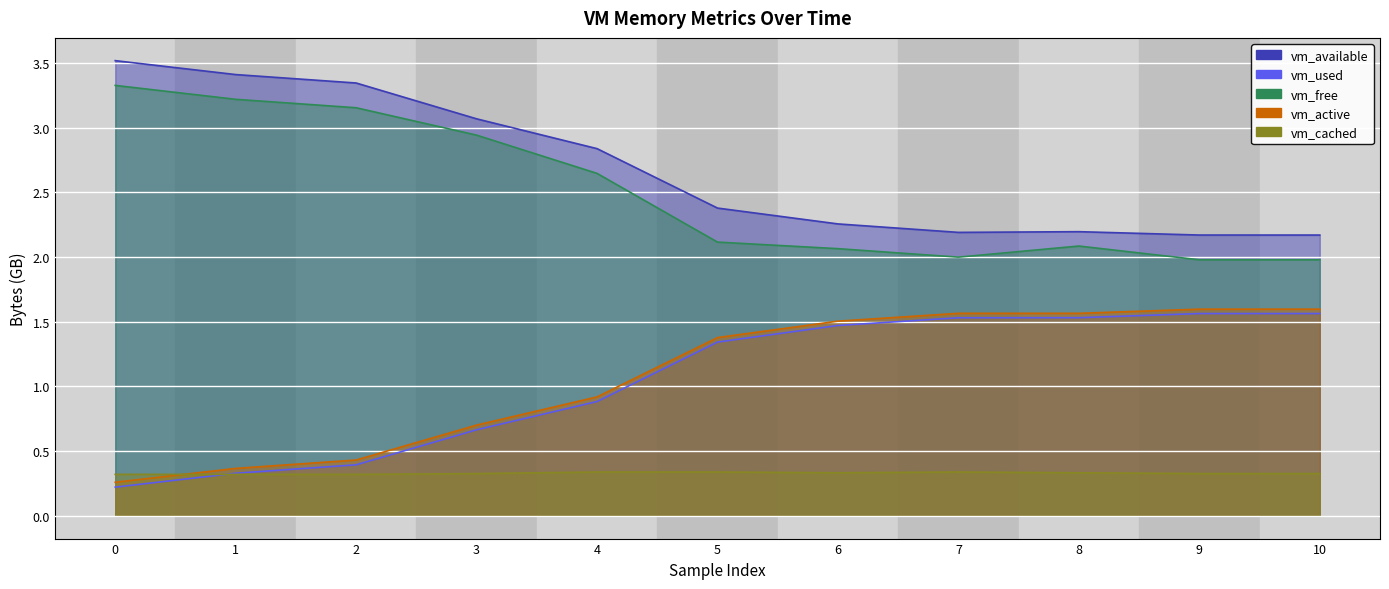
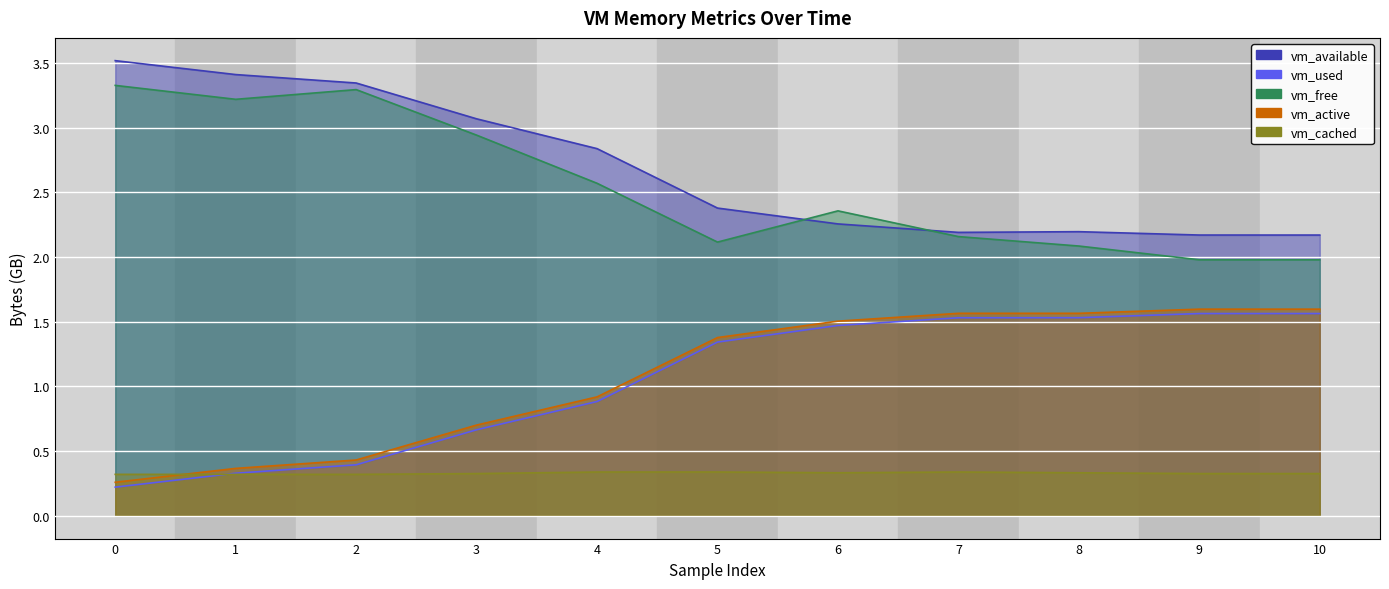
vm_free, 2: 3.15 -> 3.29
vm_free, 4: 2.65 -> 2.57
vm_free, 6: 2.06 -> 2.36
vm_free, 7: 2.00 -> 2.16
